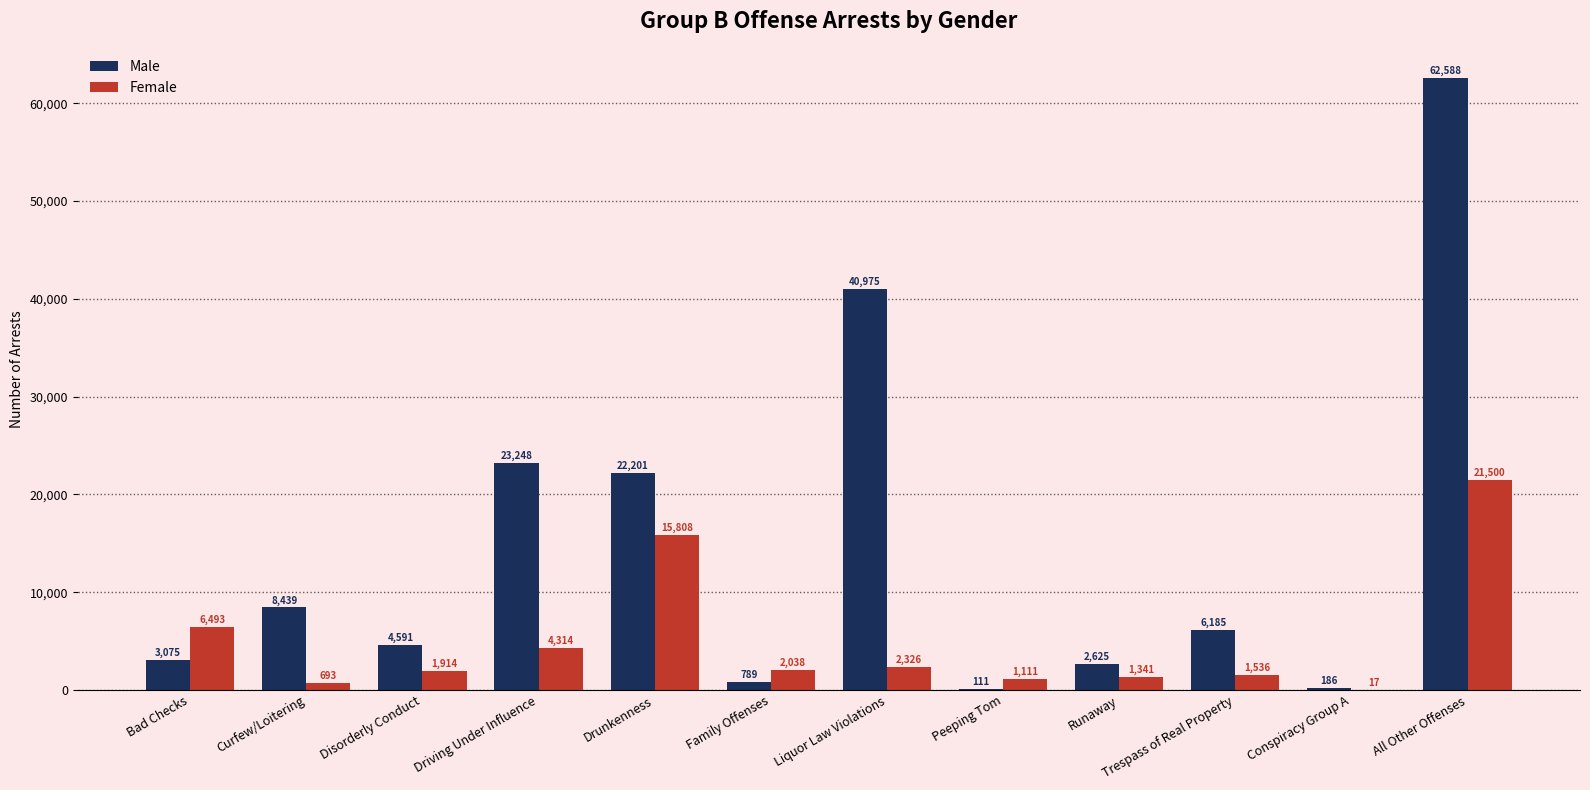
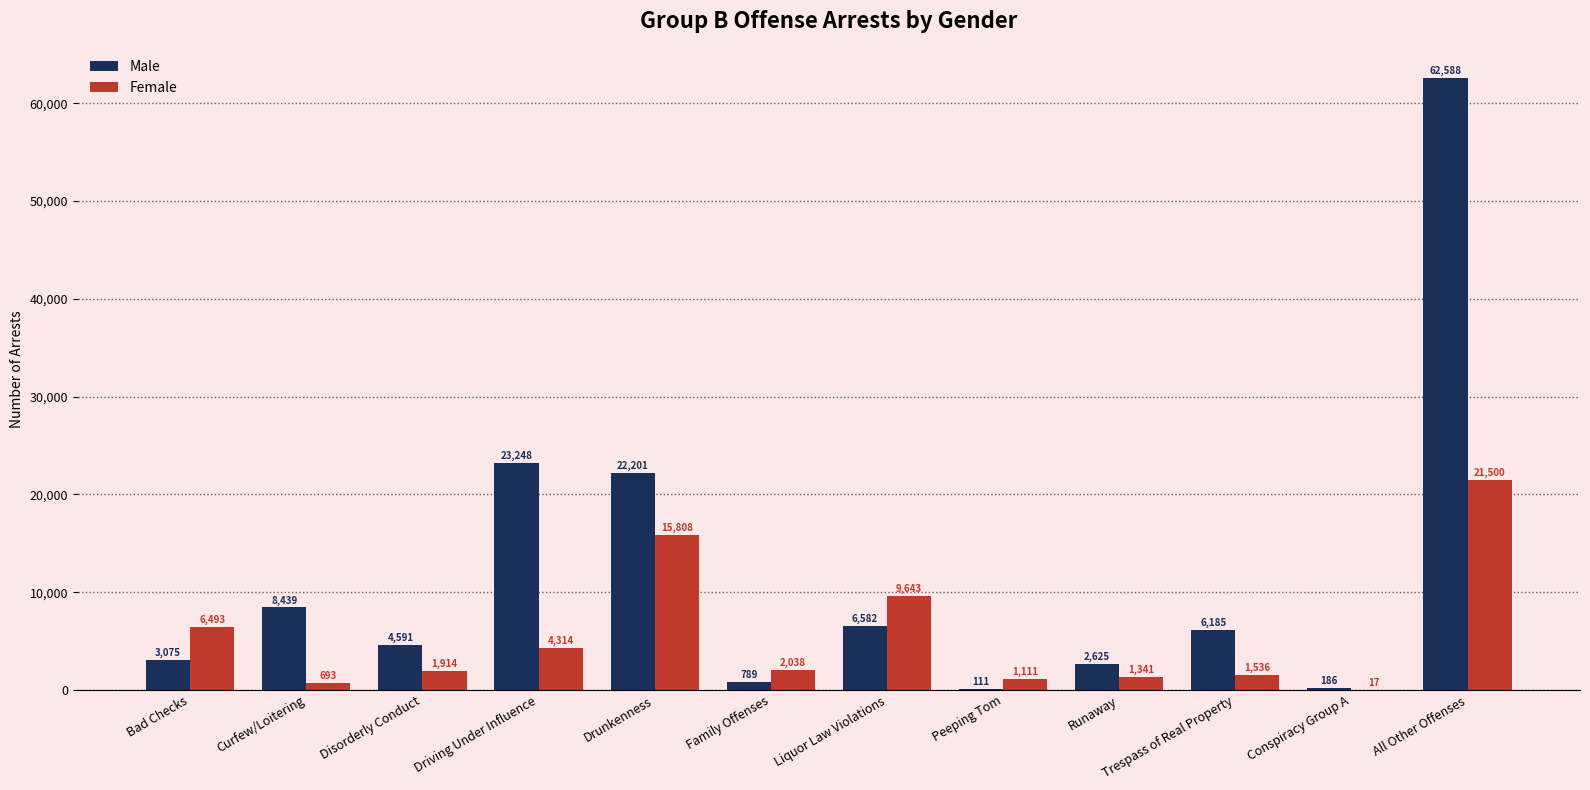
Male, Liquor Law Violations: 40,975 -> 6,582
Female, Liquor Law Violations: 2,326 -> 9,643
